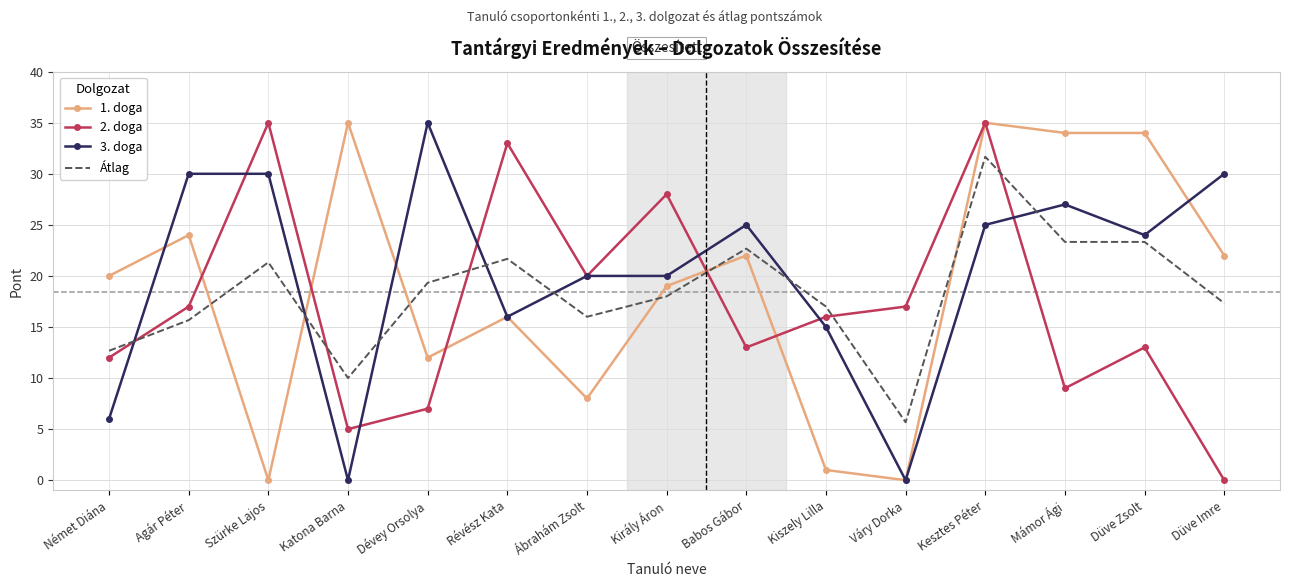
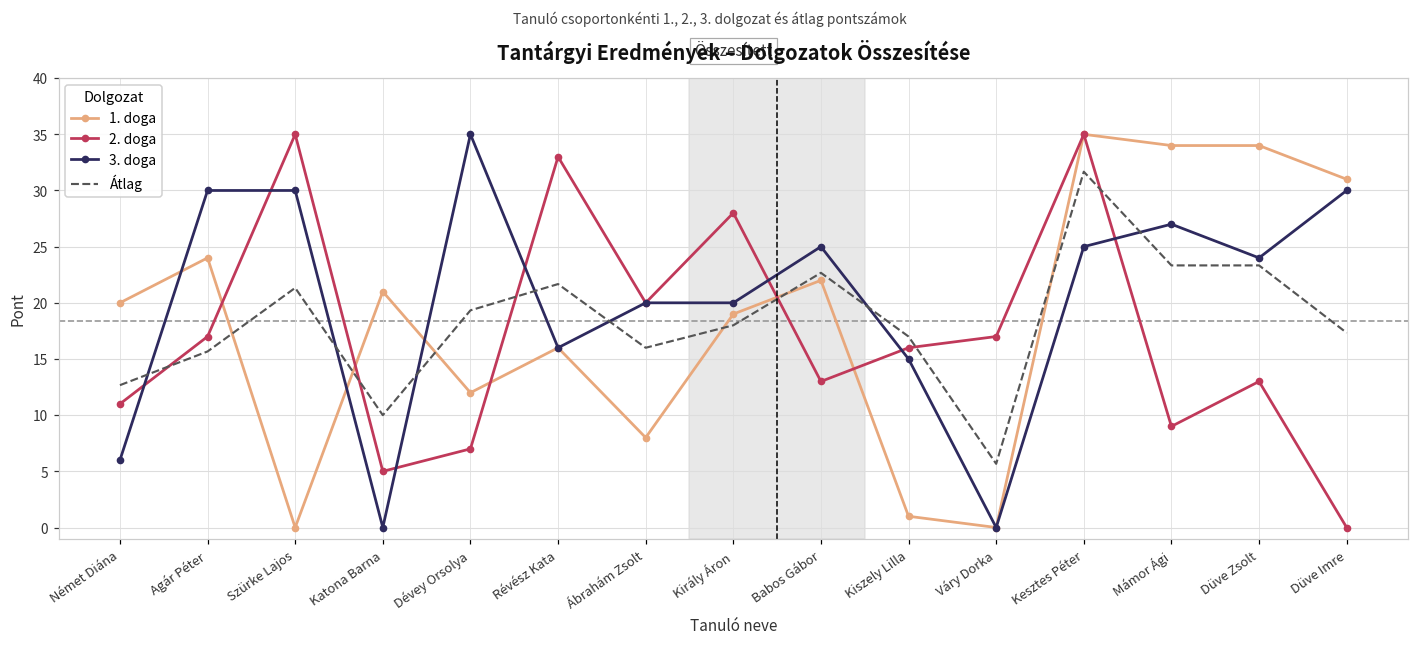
2. doga, Német Diána: 12 -> 11
1. doga, Katona Barna: 35 -> 21
1. doga, Düve Imre: 22 -> 31
